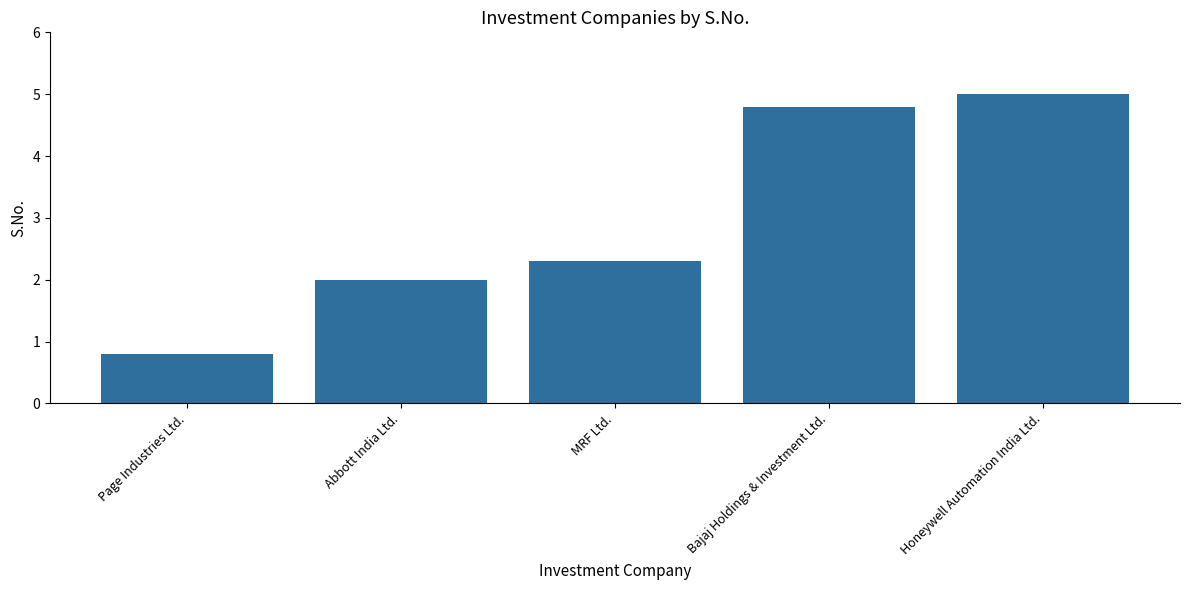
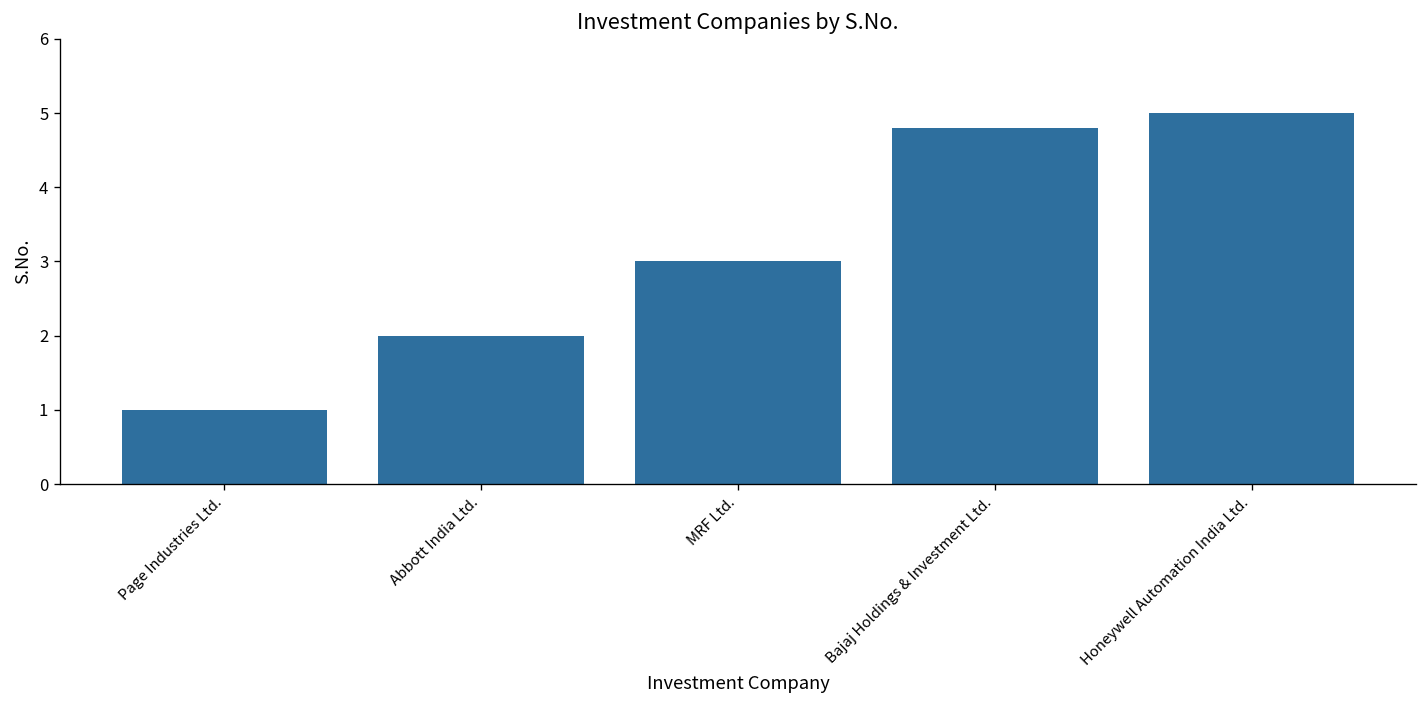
Page Industries Ltd.: 0.8 -> 1.0
MRF Ltd.: 2.3 -> 3.0
